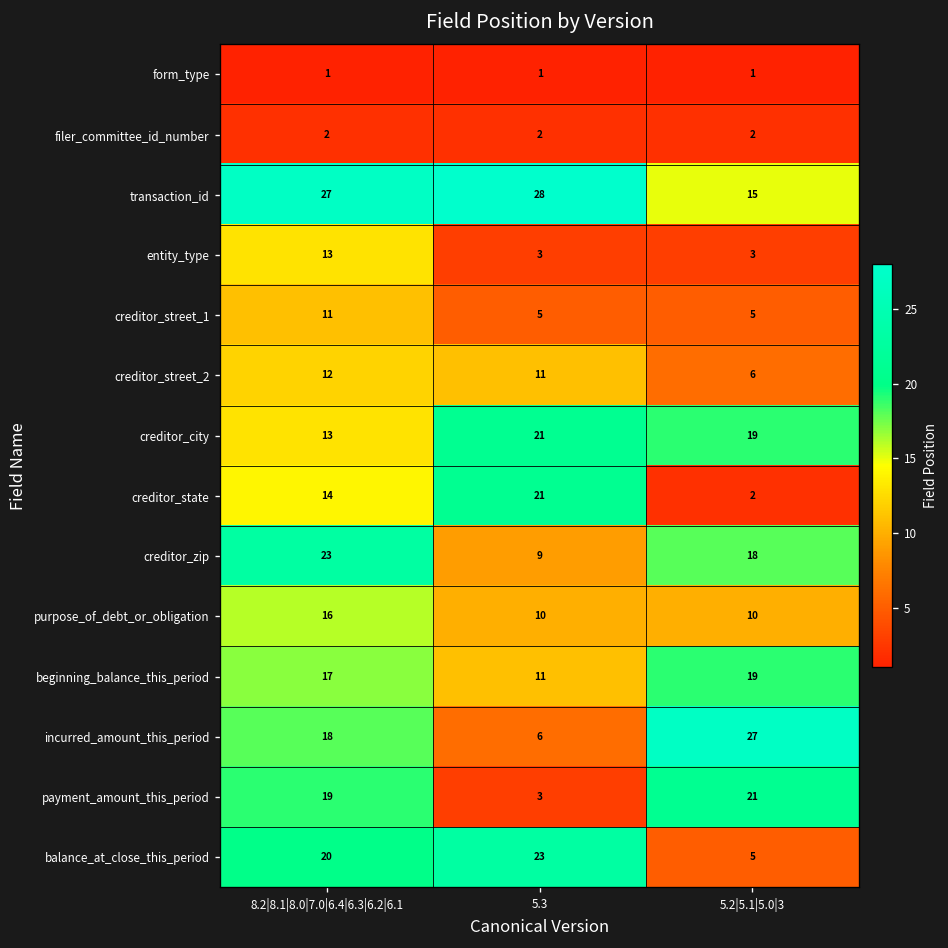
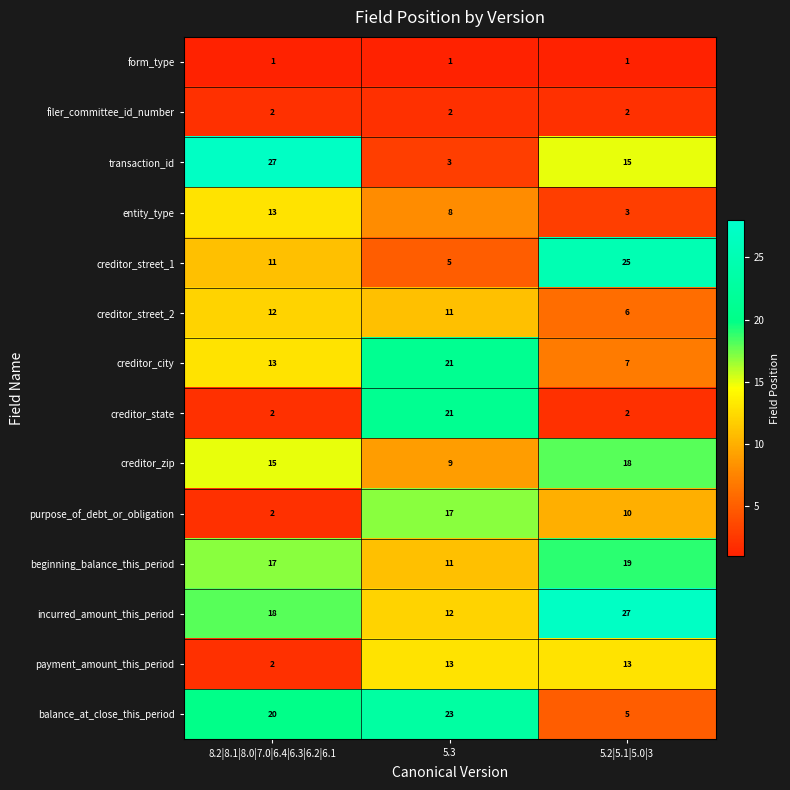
transaction_id, 5.3: 28 -> 3
entity_type, 5.3: 3 -> 8
creditor_street_1, 5.2|5.1|5.0|3: 5 -> 25
creditor_city, 5.2|5.1|5.0|3: 19 -> 7
creditor_state, 8.2|8.1|8.0|7.0|6.4|6.3|6.2|6.1: 14 -> 2
creditor_zip, 8.2|8.1|8.0|7.0|6.4|6.3|6.2|6.1: 23 -> 15
purpose_of_debt_or_obligation, 8.2|8.1|8.0|7.0|6.4|6.3|6.2|6.1: 16 -> 2
purpose_of_debt_or_obligation, 5.3: 10 -> 17
incurred_amount_this_period, 5.3: 6 -> 12
payment_amount_this_period, 8.2|8.1|8.0|7.0|6.4|6.3|6.2|6.1: 19 -> 2
payment_amount_this_period, 5.3: 3 -> 13
payment_amount_this_period, 5.2|5.1|5.0|3: 21 -> 13
